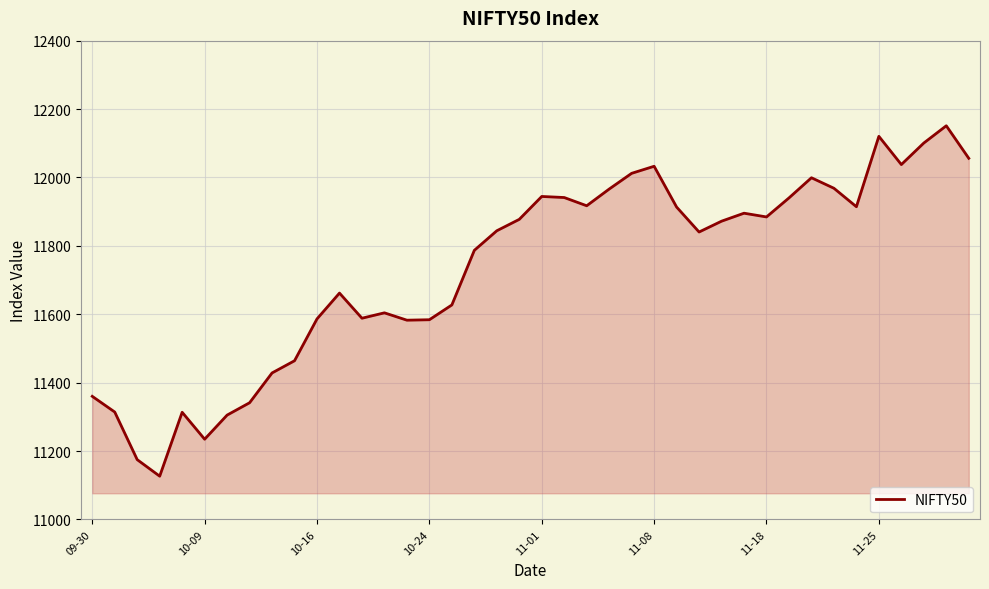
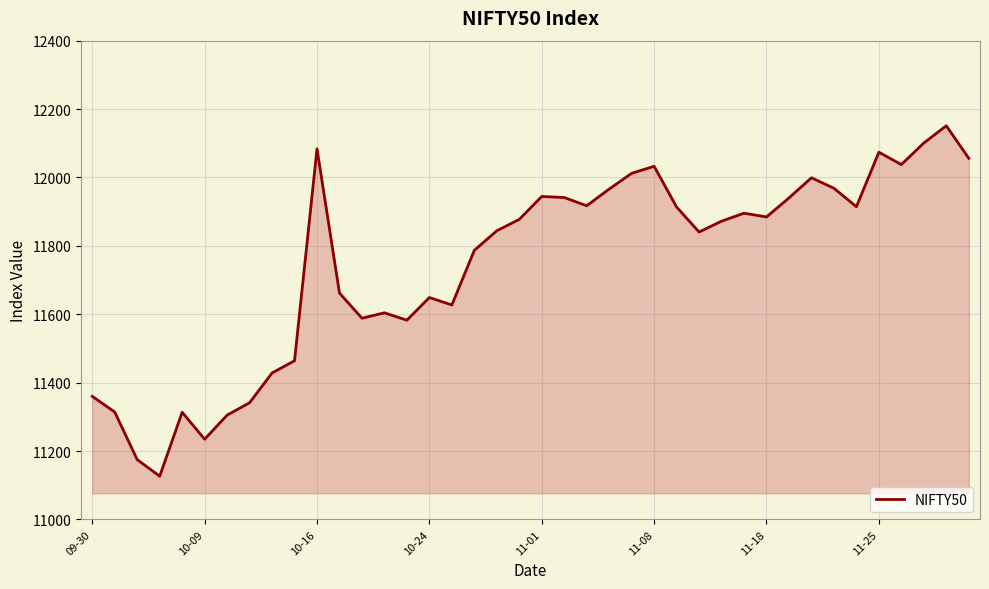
10-16: 11590 -> 12080
10-24: 11580 -> 11650
11-25: 12120 -> 12070
